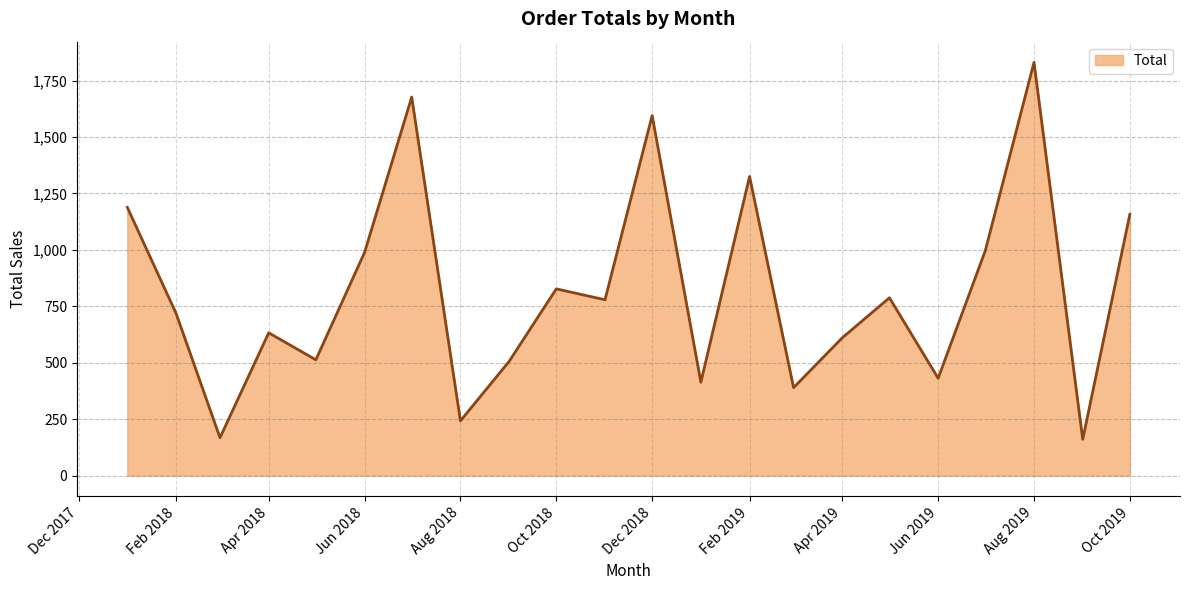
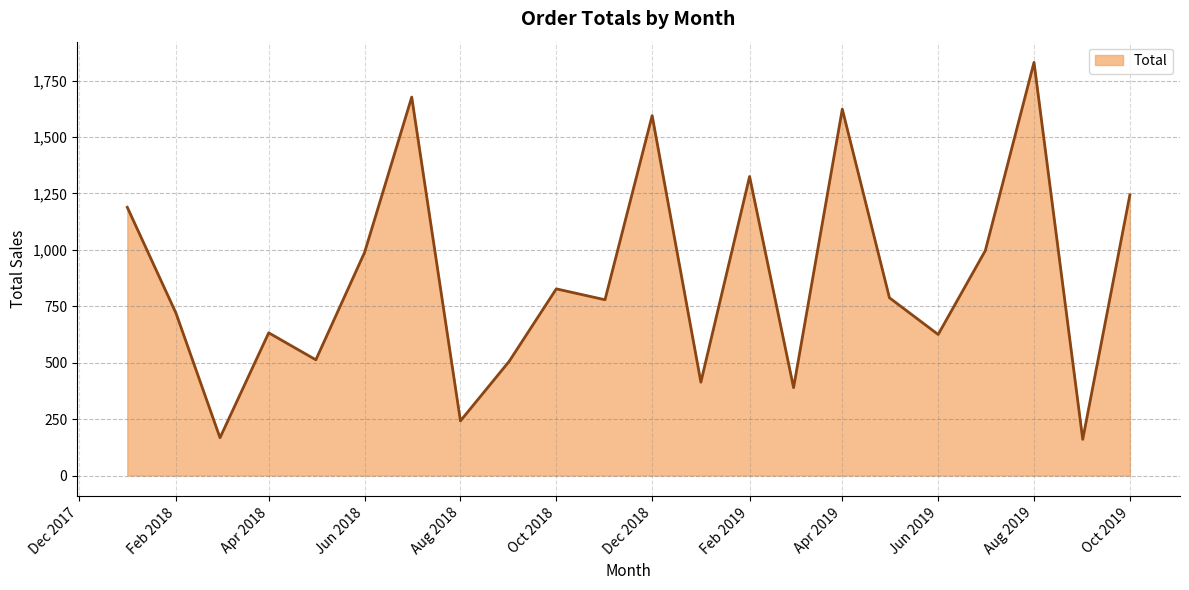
Apr 2019: 610 -> 1,620
Jun 2019: 430 -> 630
Oct 2019: 1,160 -> 1,240
